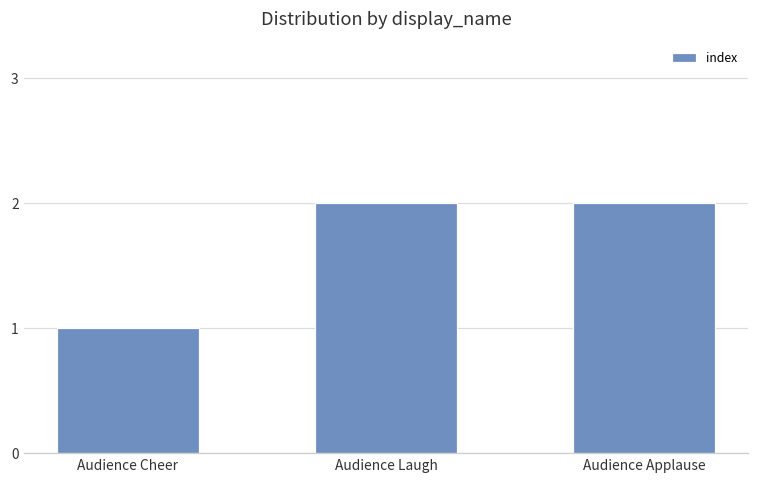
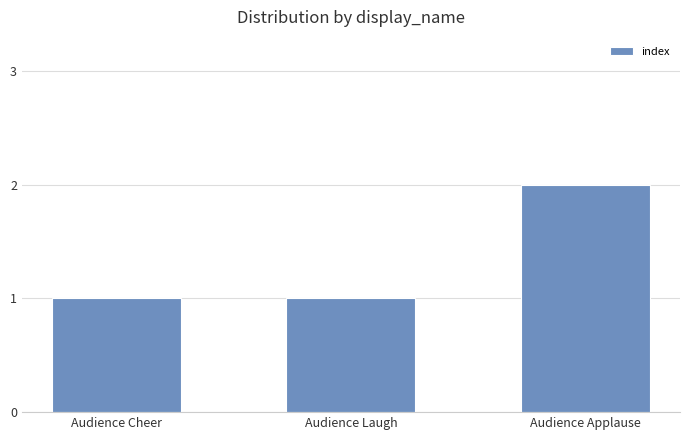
Audience Laugh: 2 -> 1
